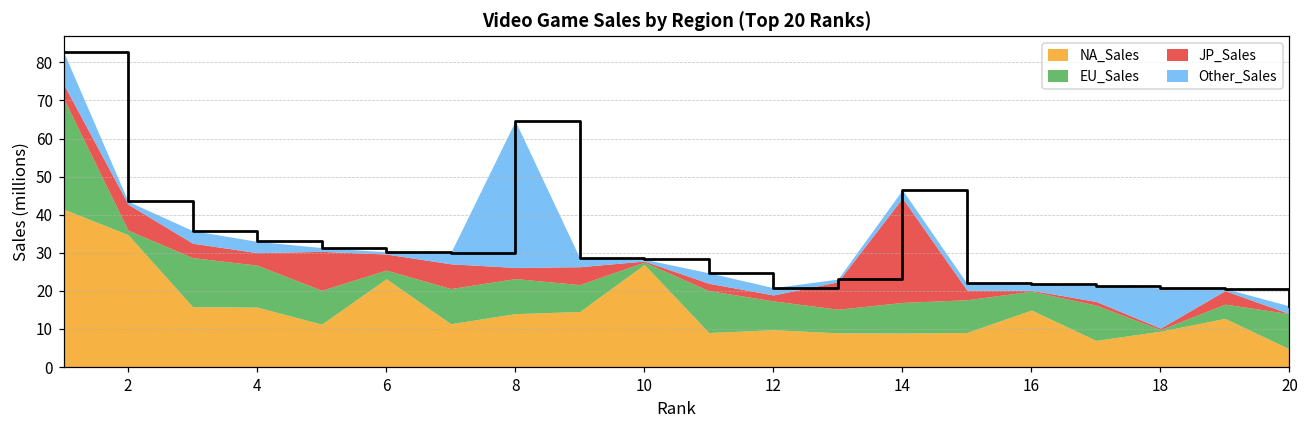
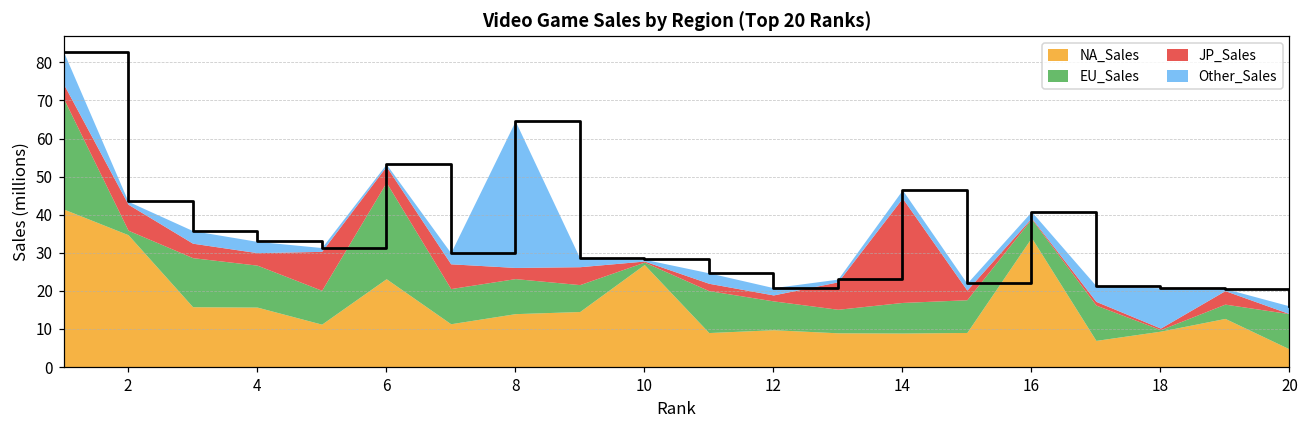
EU_Sales, 6: 2 -> 25
NA_Sales, 16: 15 -> 34
